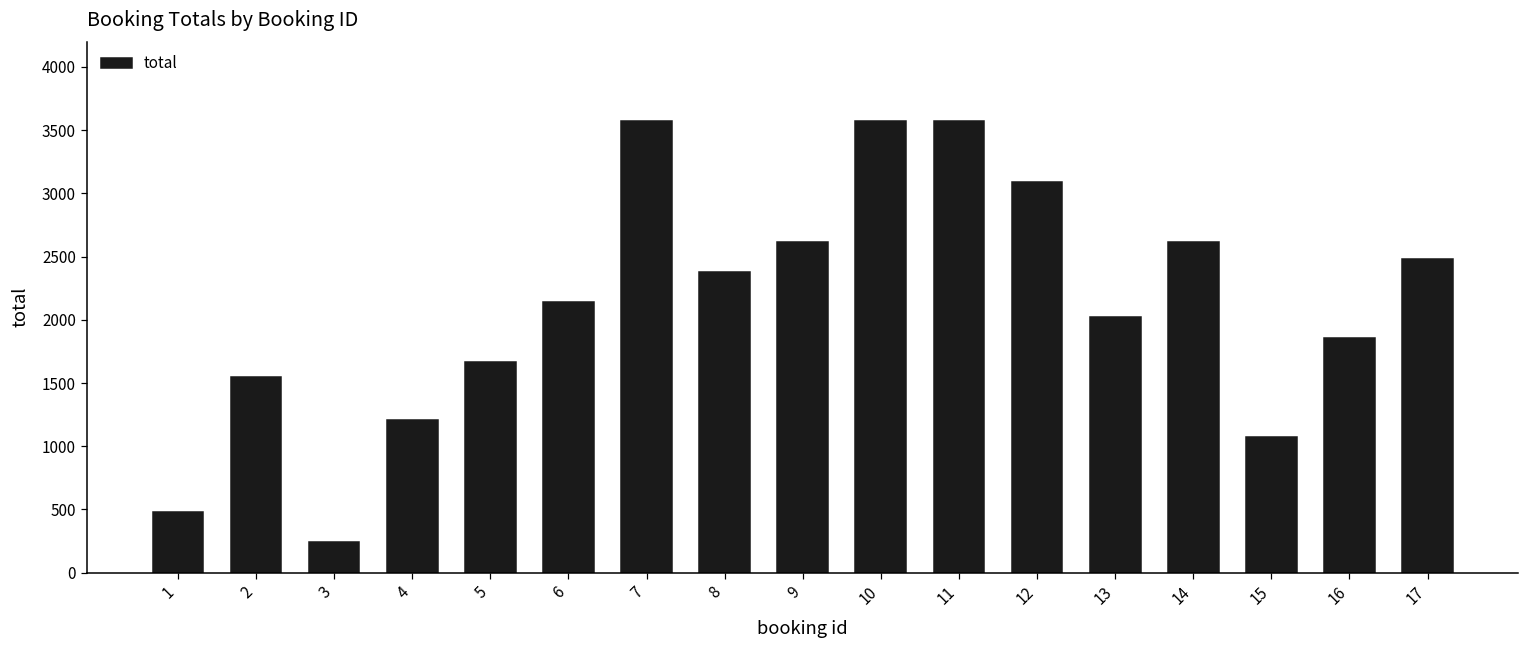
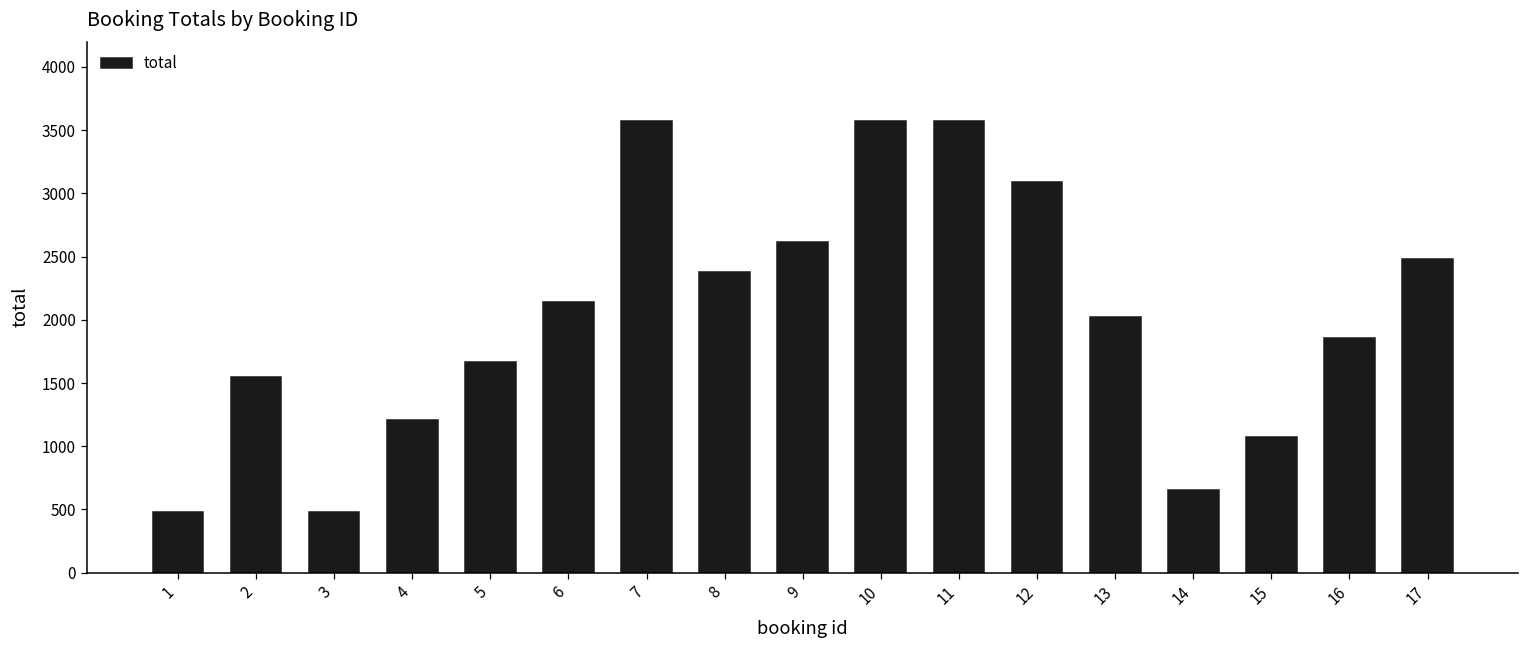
3: 240 -> 480
14: 2620 -> 650
